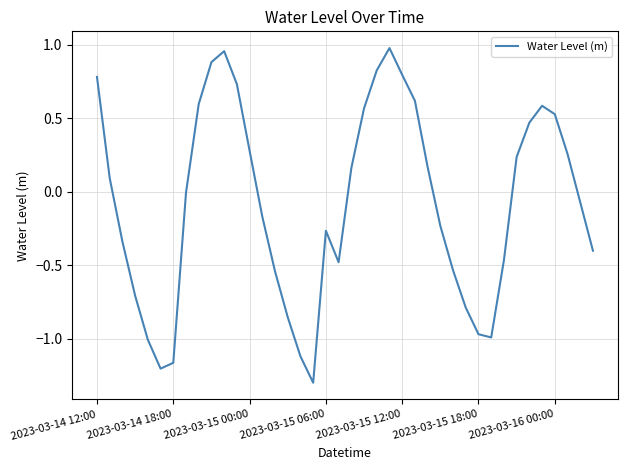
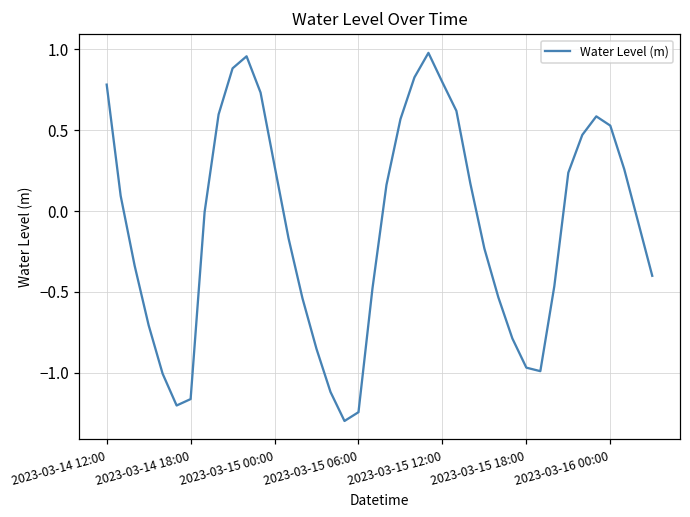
2023-03-15 06:00: -0.26 -> -1.24
